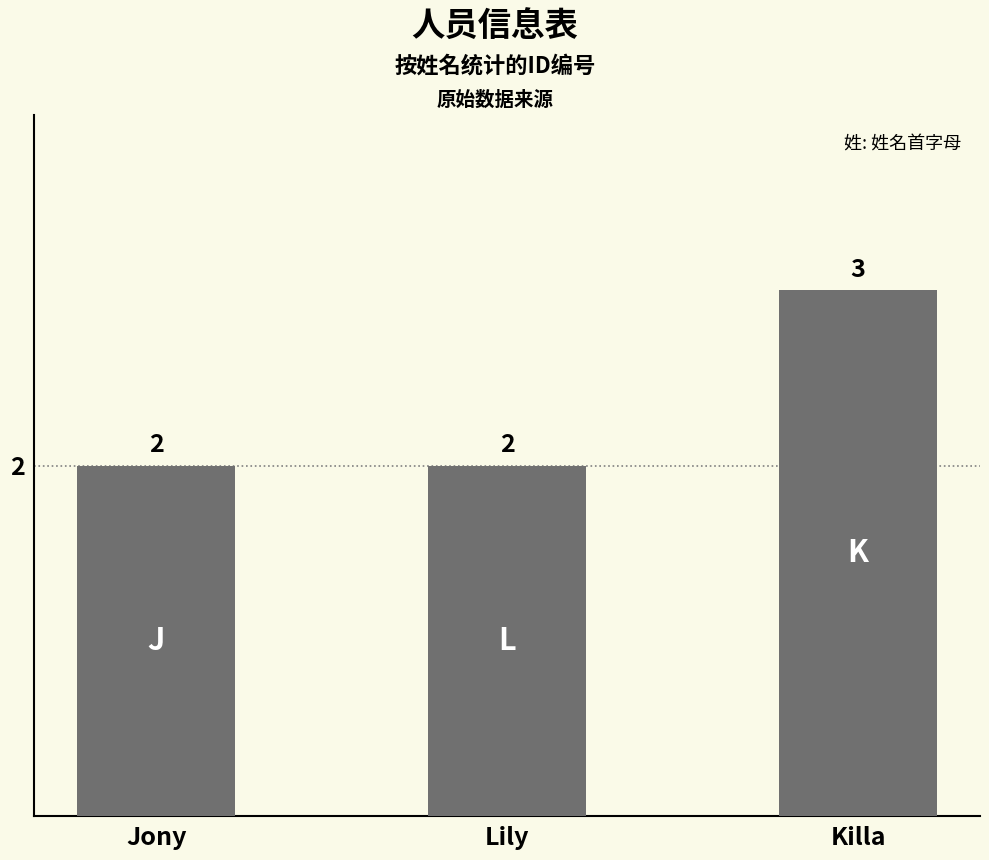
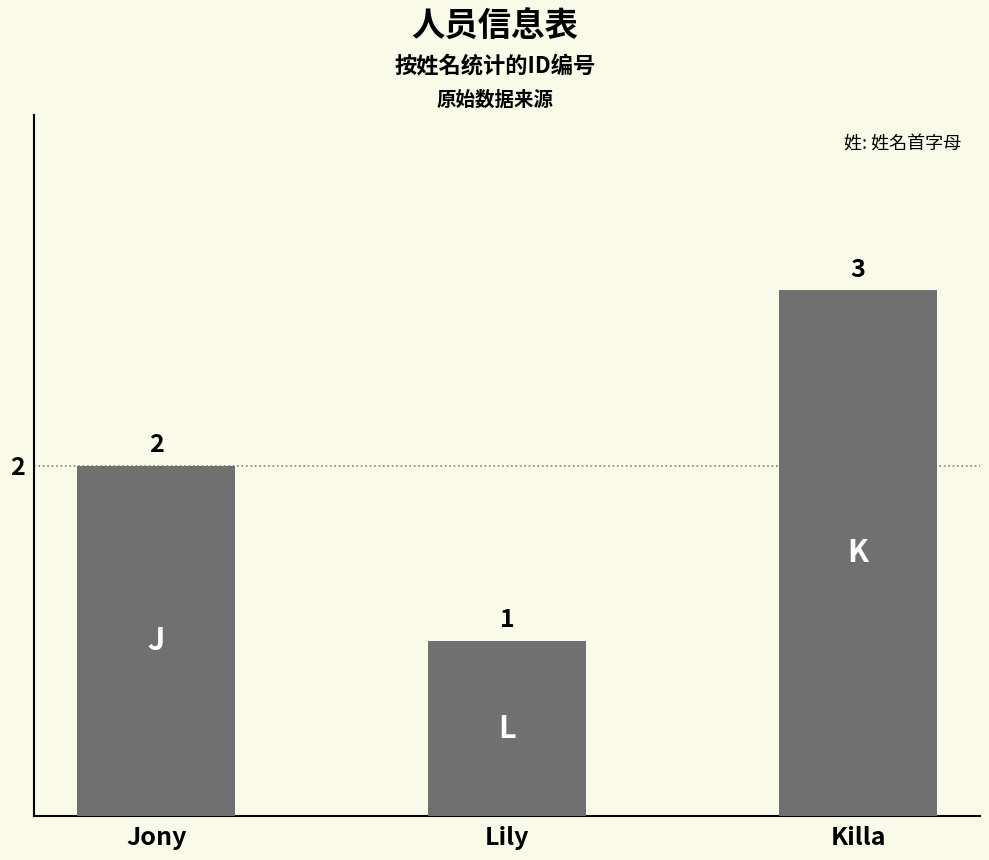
Lily: 2 -> 1
